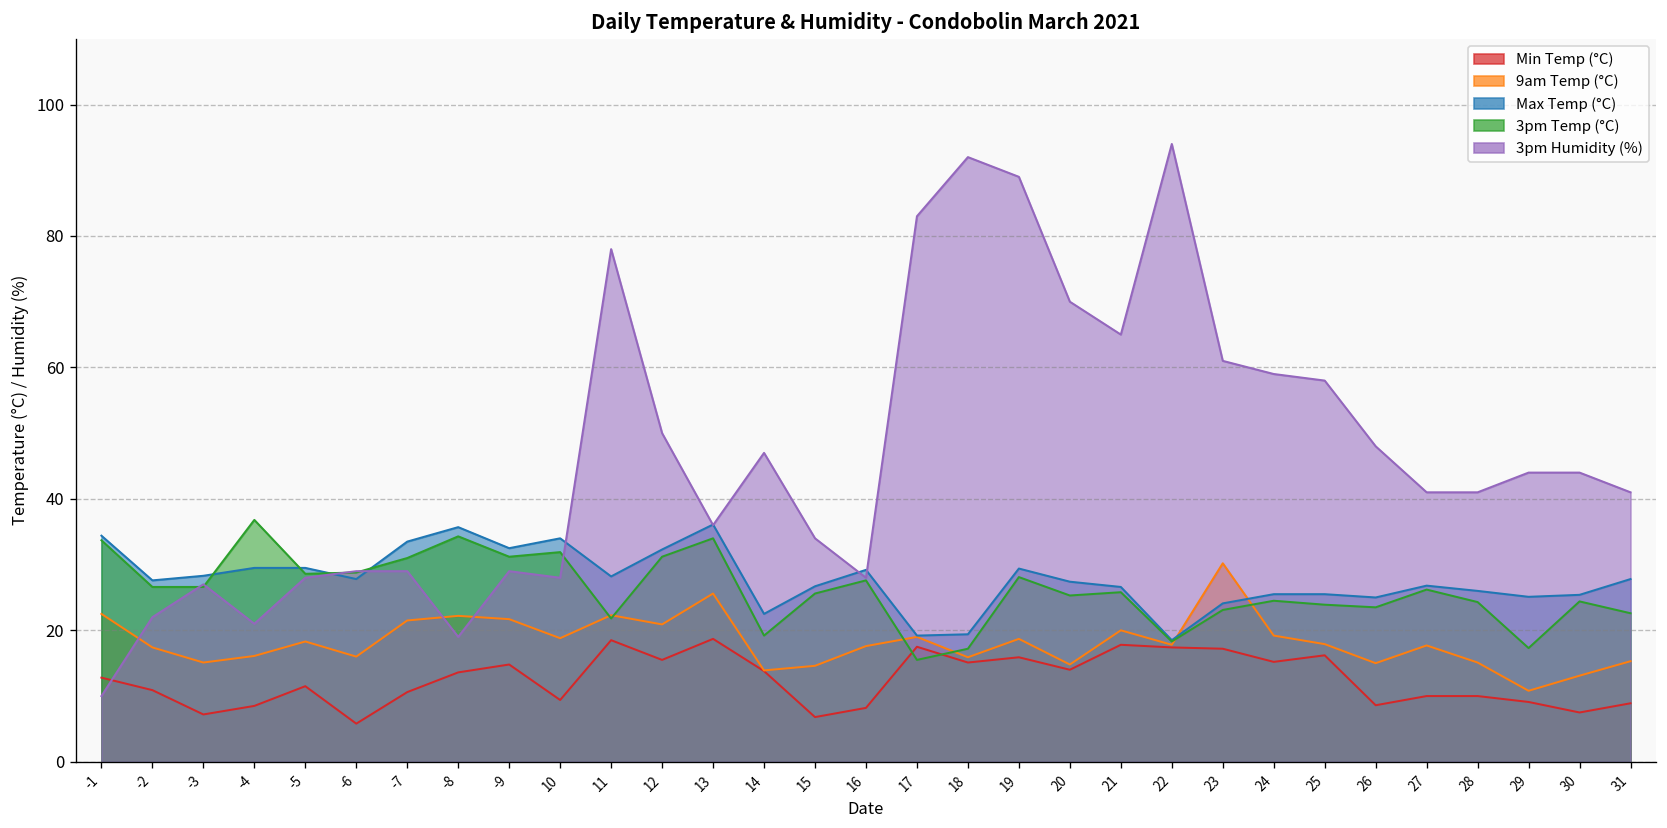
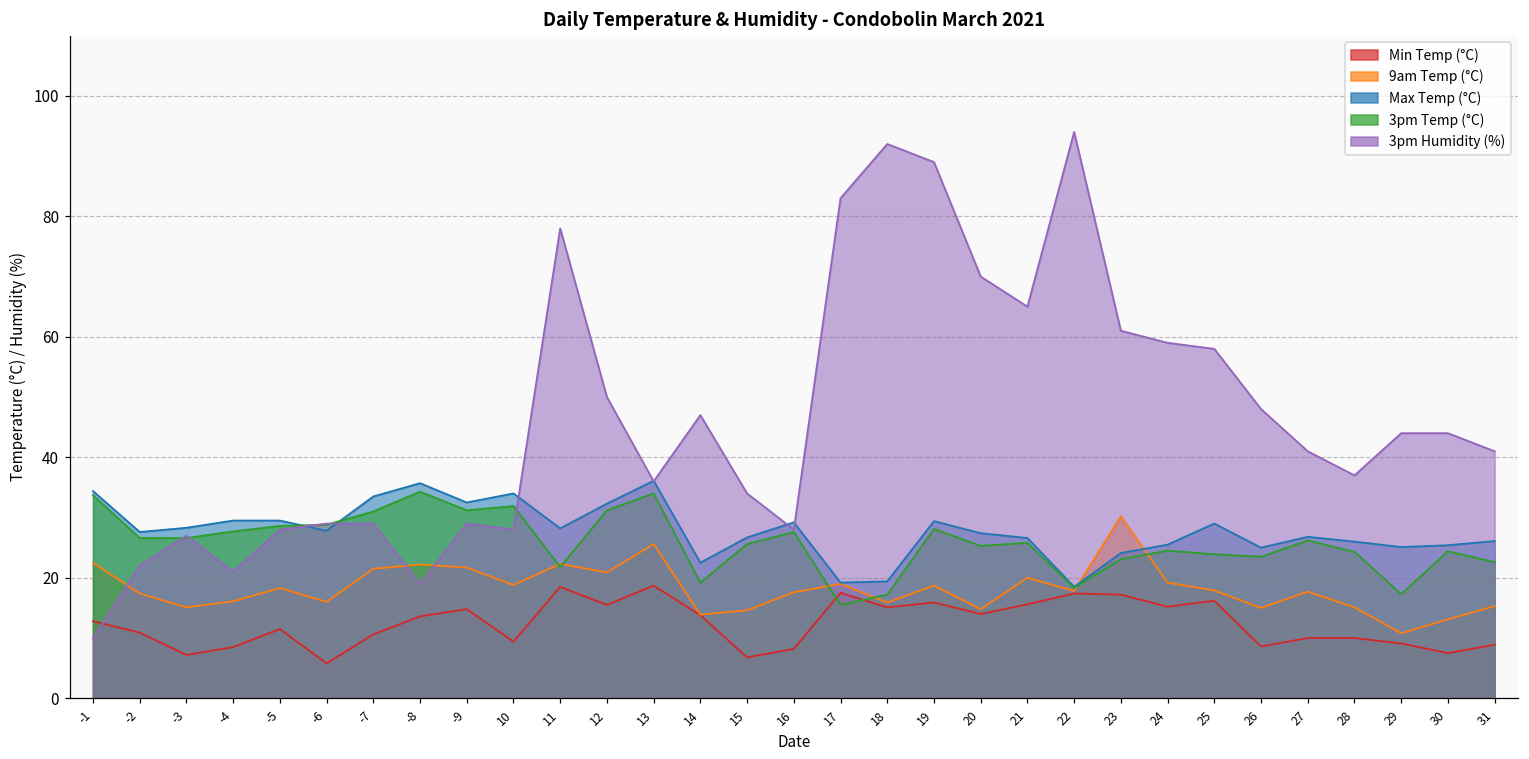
3pm Temp (°C), -4: 37 -> 28
Min Temp (°C), 21: 18 -> 16
Max Temp (°C), 25: 26 -> 29
3pm Humidity (%), 28: 41 -> 37
Max Temp (°C), 31: 28 -> 26
